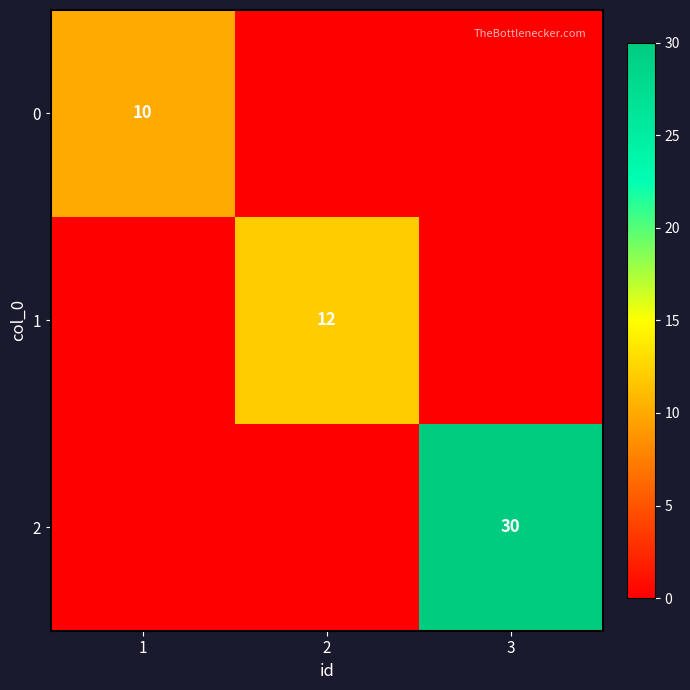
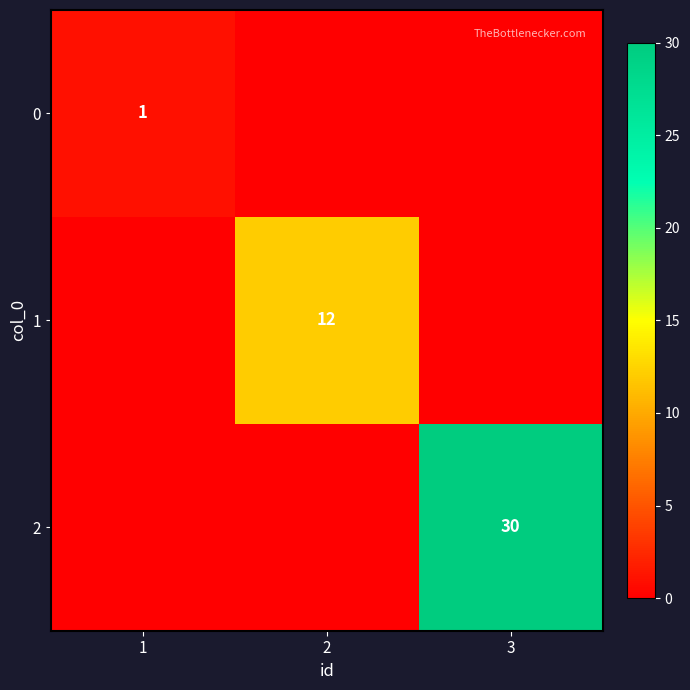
0, 1: 10 -> 1
